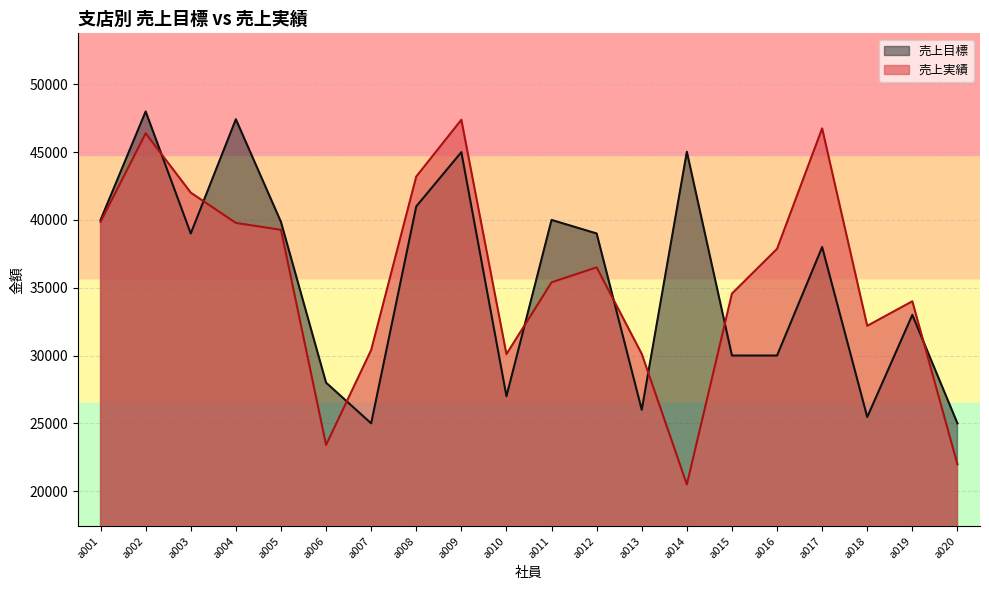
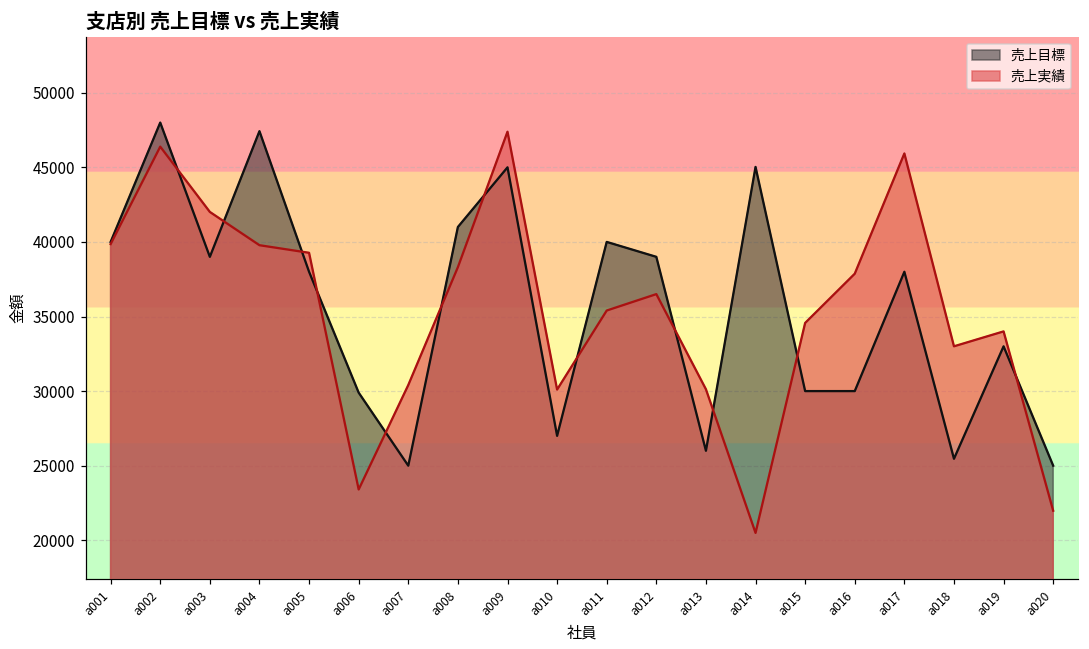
売上目標, a005: 39900 -> 38000
売上目標, a006: 28000 -> 29900
売上実績, a008: 43200 -> 38300
売上実績, a017: 46800 -> 45900
売上実績, a018: 32200 -> 33000
